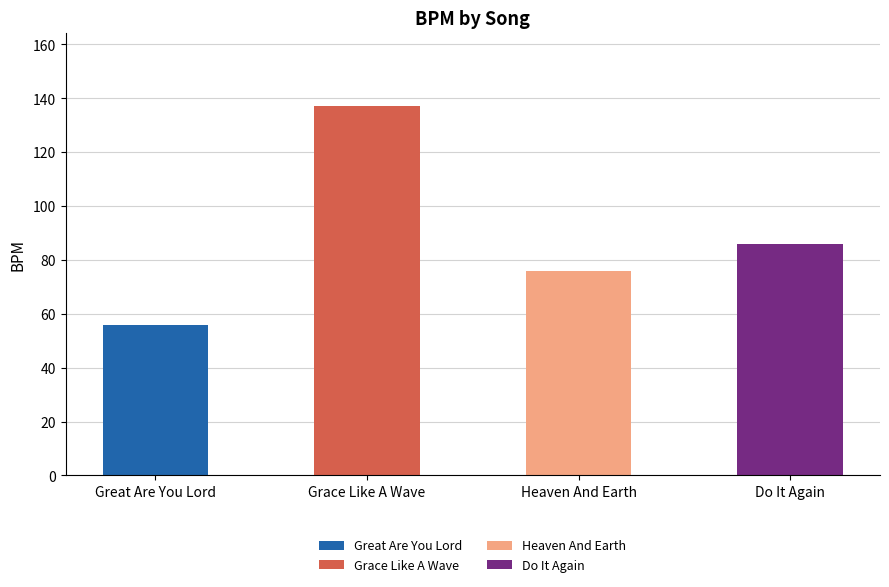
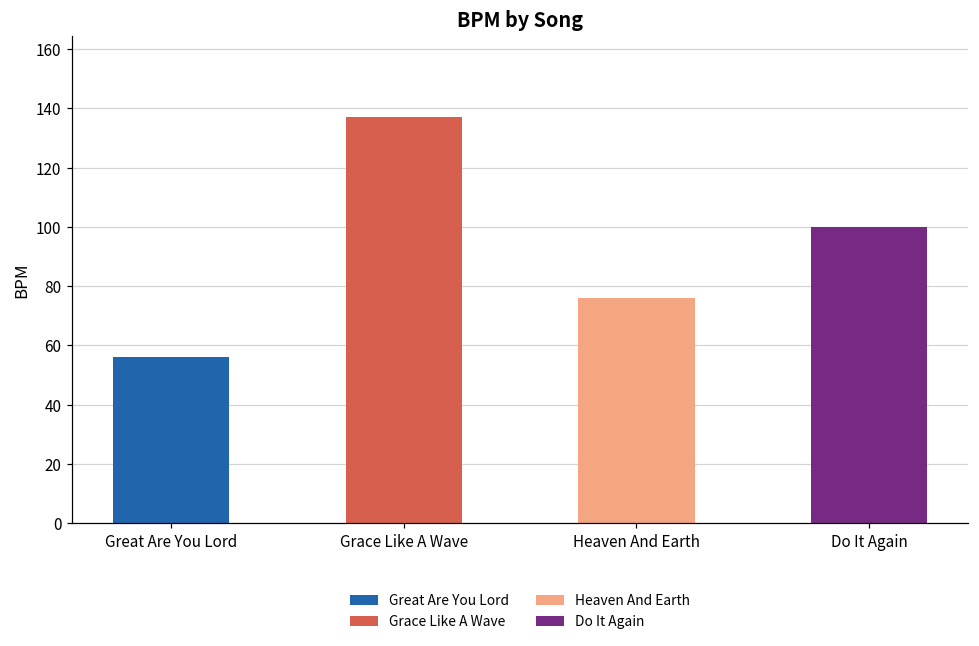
Do It Again: 86 -> 100
